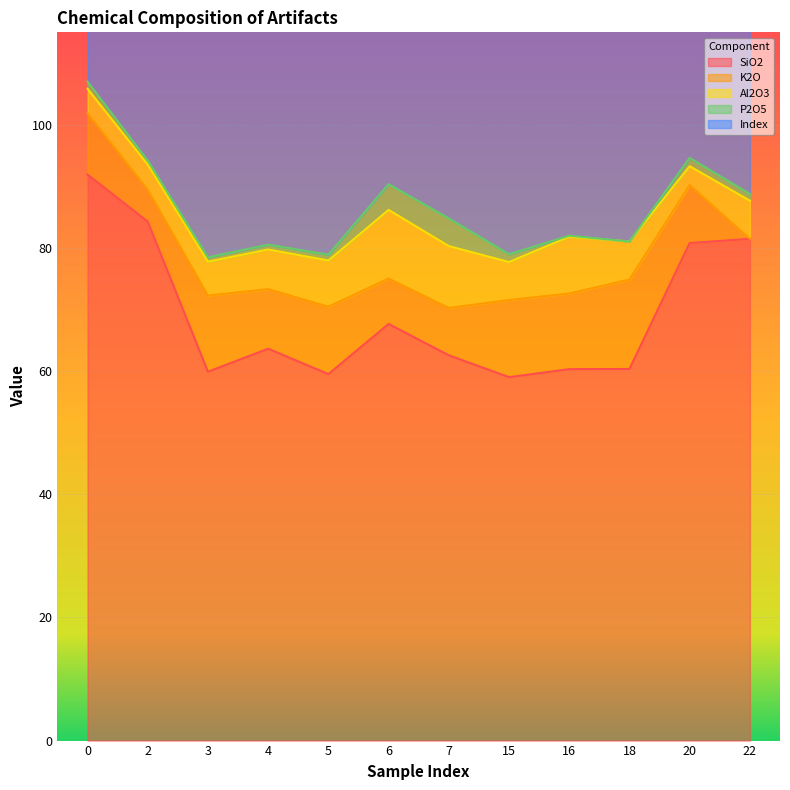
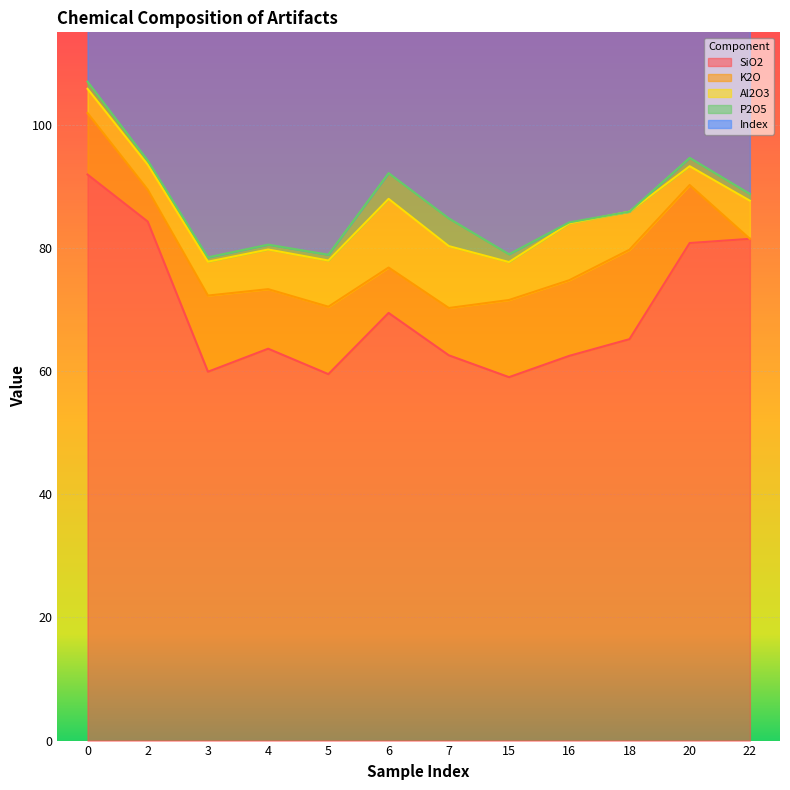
SiO2, 6: 68 -> 69
SiO2, 16: 60 -> 62
SiO2, 18: 60 -> 65
